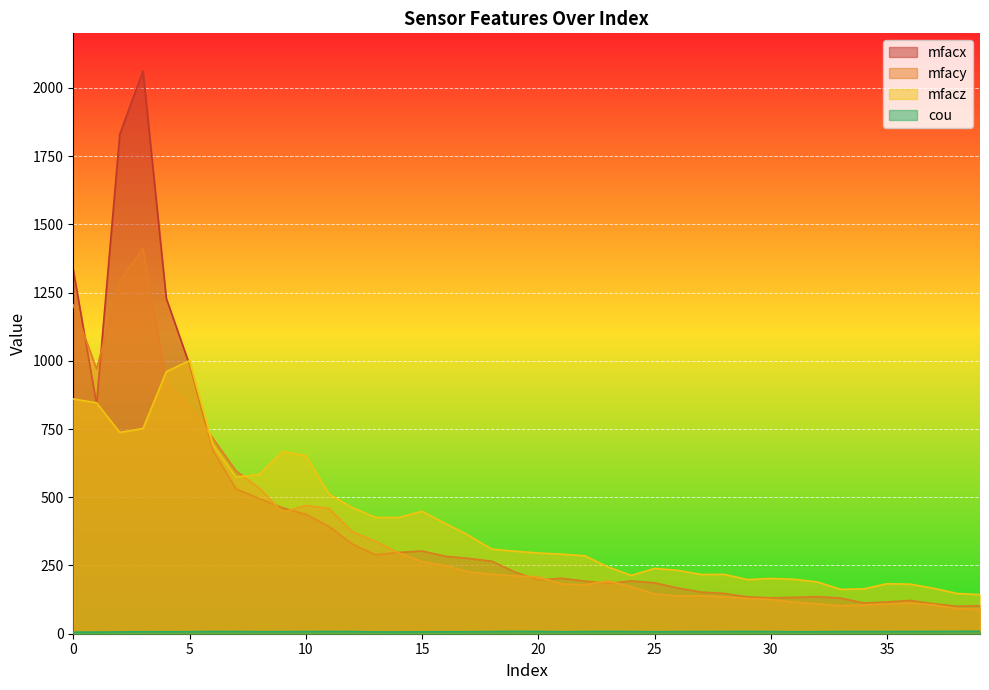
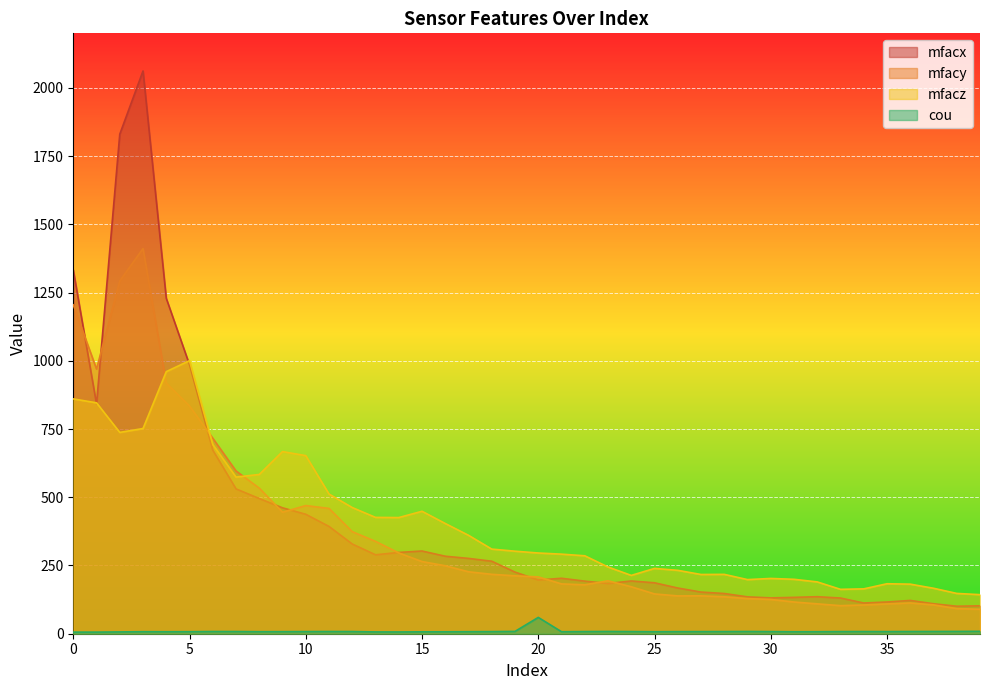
cou, 20: 10 -> 60
